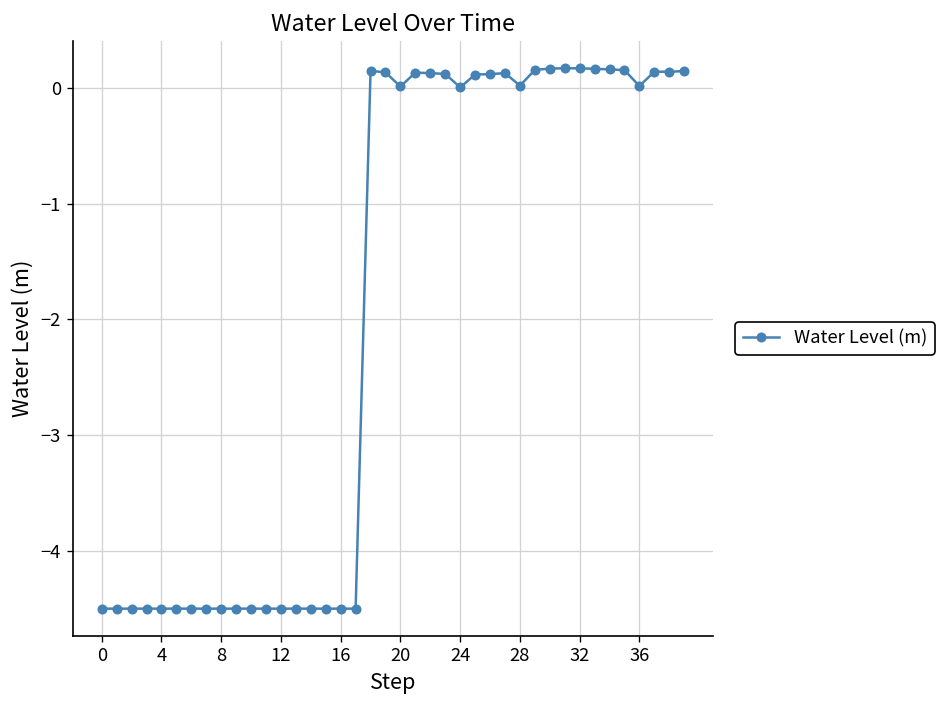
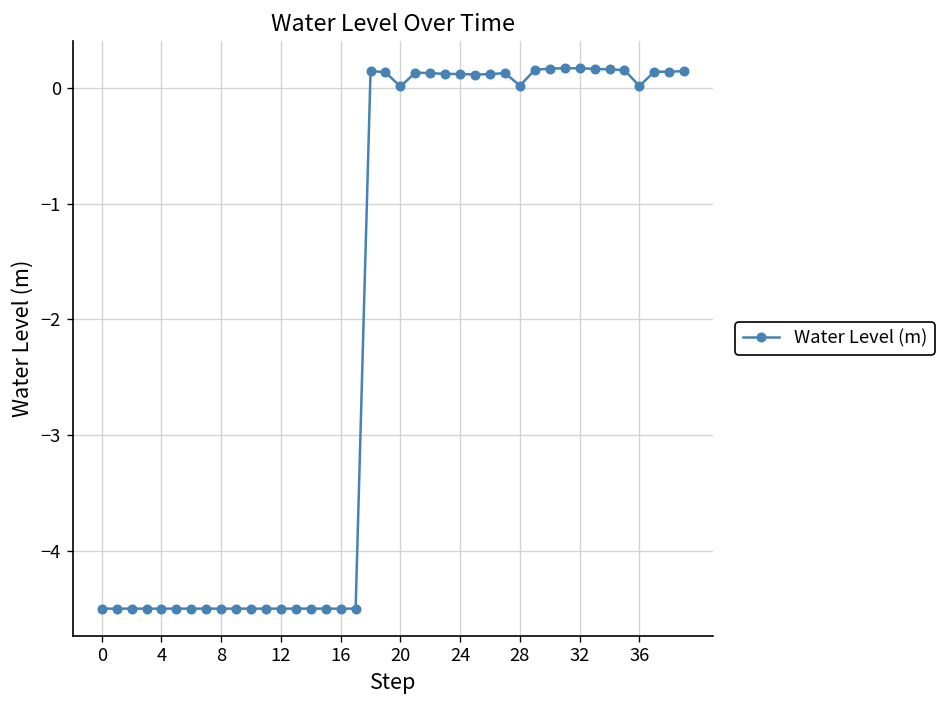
24: 0.0 -> 0.1
